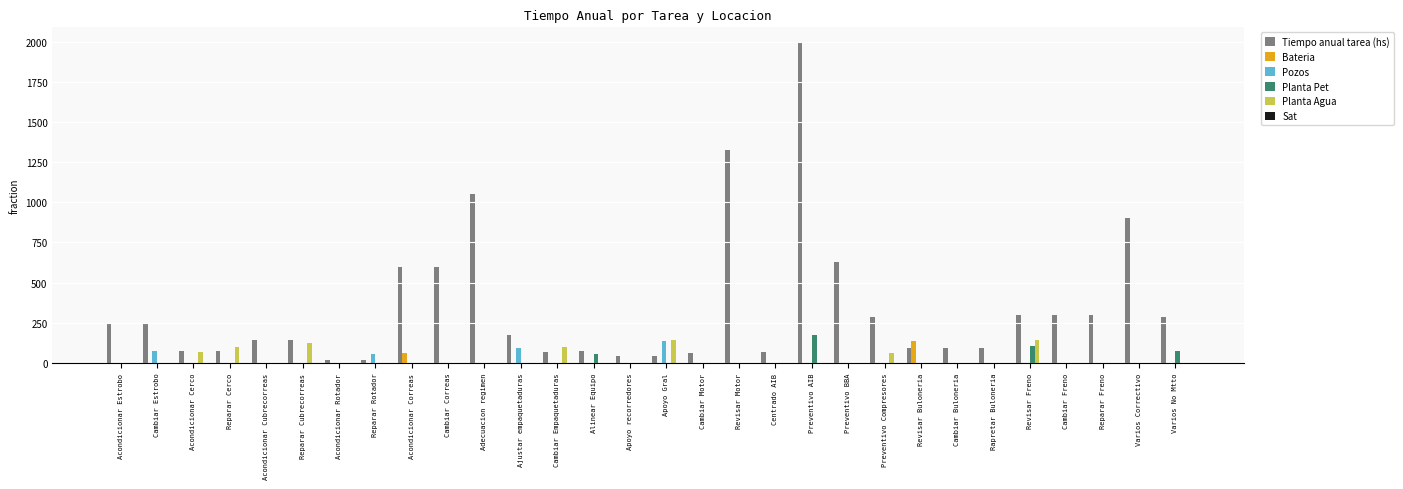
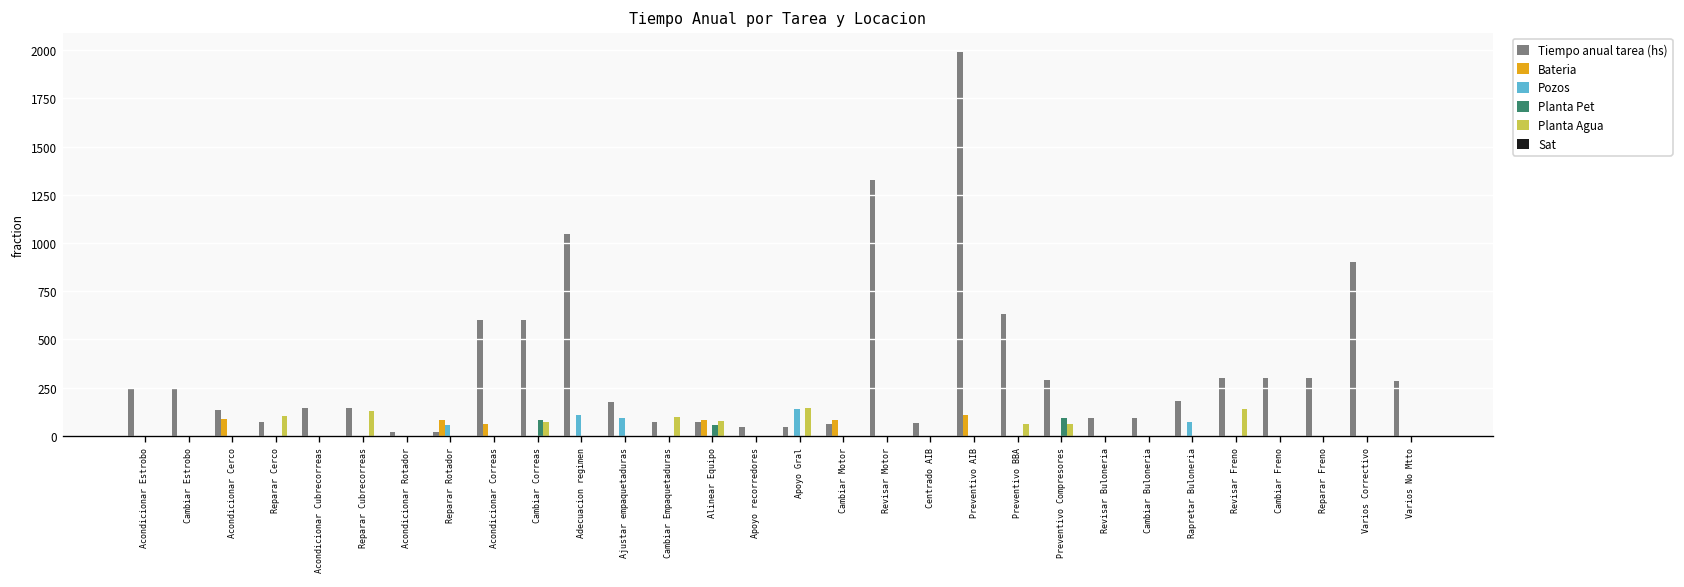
Pozos, Cambiar Estrobo: 80 -> 0
Tiempo anual tarea (hs), Acondicionar Cerco: 70 -> 140
Bateria, Acondicionar Cerco: 0 -> 90
Planta Agua, Acondicionar Cerco: 70 -> 0
Bateria, Reparar Rotador: 0 -> 80
Planta Pet, Cambiar Correas: 0 -> 80
Planta Agua, Cambiar Correas: 0 -> 70
Pozos, Adecuacion regimen: 0 -> 110
Bateria, Alinear Equipo: 0 -> 80
Planta Agua, Alinear Equipo: 0 -> 80
Bateria, Cambiar Motor: 0 -> 80
Bateria, Preventivo AIB: 0 -> 110
Planta Pet, Preventivo AIB: 170 -> 0
Planta Agua, Preventivo BBA: 0 -> 60
Planta Pet, Preventivo Compresores: 0 -> 90
Bateria, Revisar Buloneria: 140 -> 0
Tiempo anual tarea (hs), Rapretar Buloneria: 90 -> 180
Pozos, Rapretar Buloneria: 0 -> 70
Planta Pet, Revisar Freno: 100 -> 0
Planta Pet, Varios No Mtto: 70 -> 0
